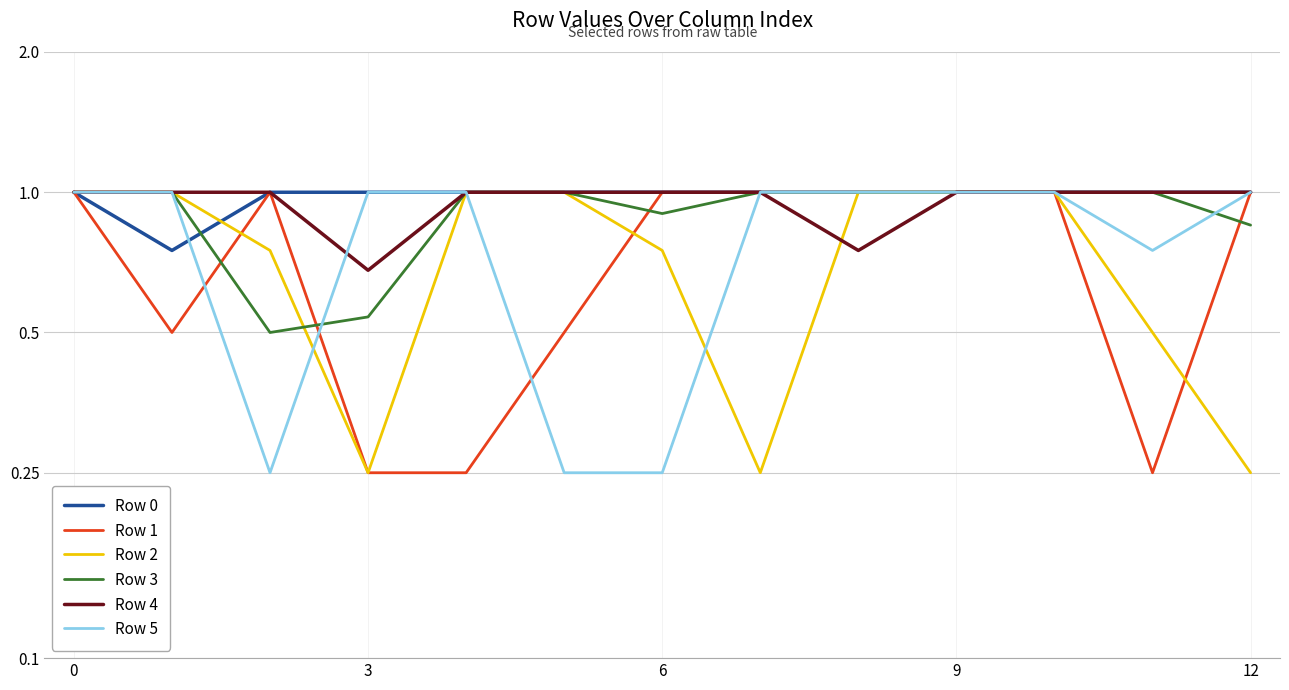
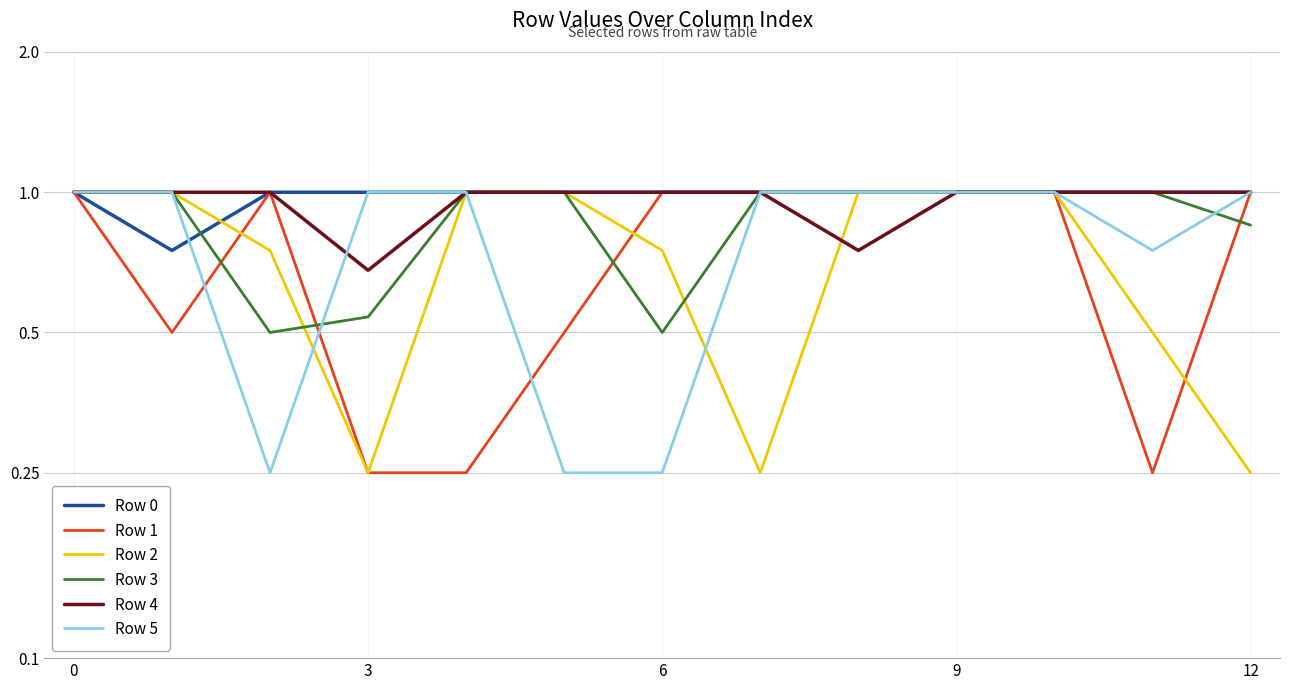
Row 3, 6: 0.9 -> 0.5
